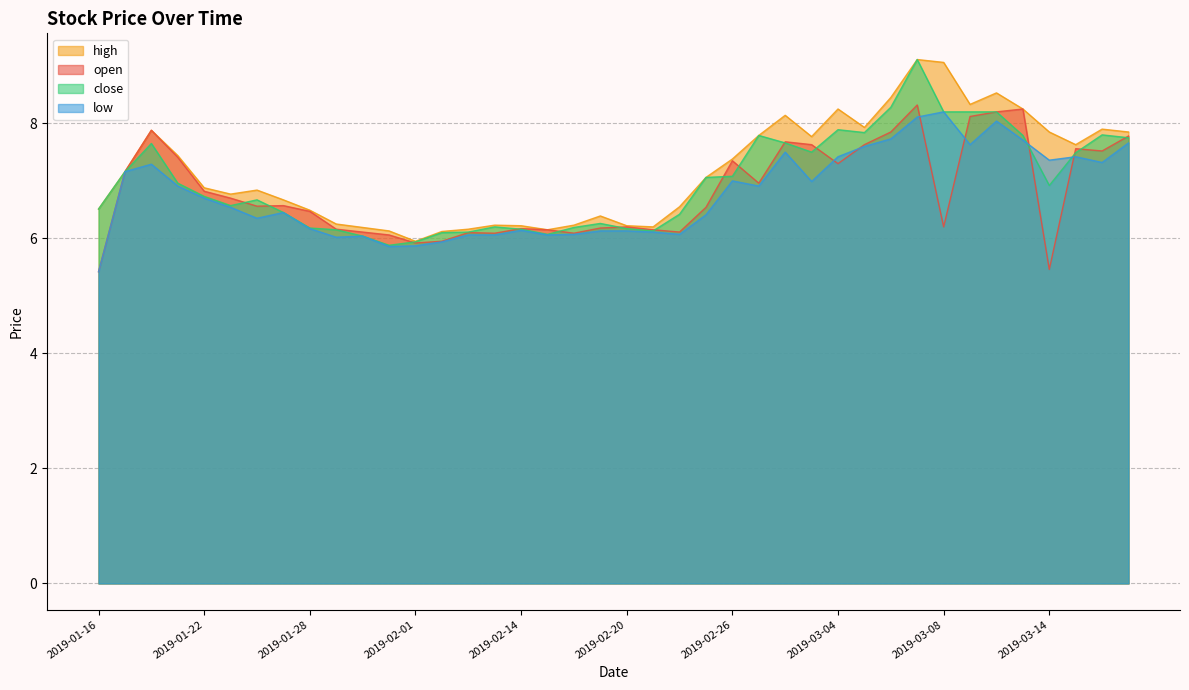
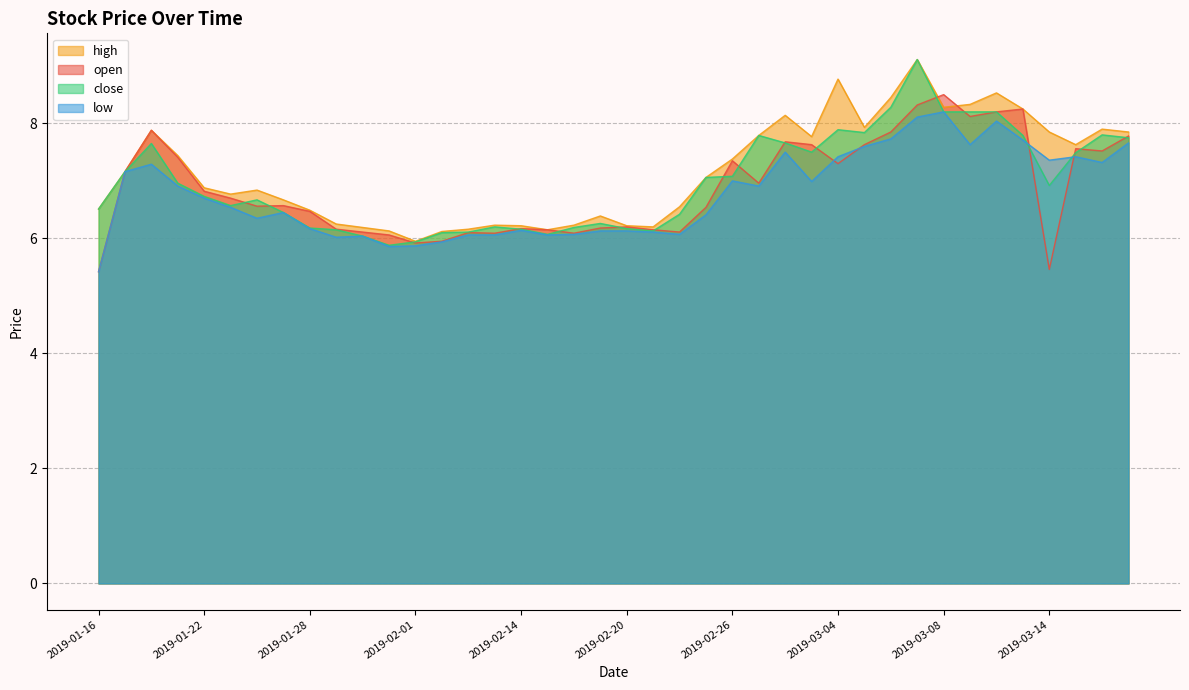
high, 2019-03-04: 8.3 -> 8.8
high, 2019-03-08: 9.1 -> 8.3
open, 2019-03-08: 6.2 -> 8.5
